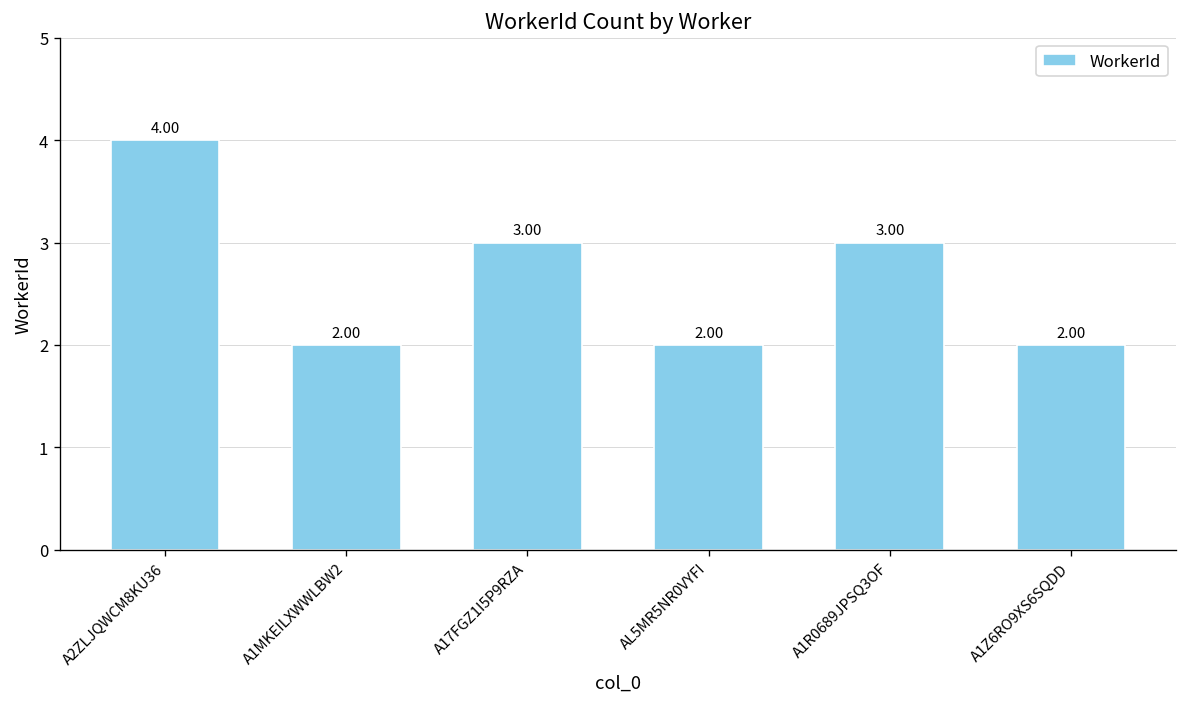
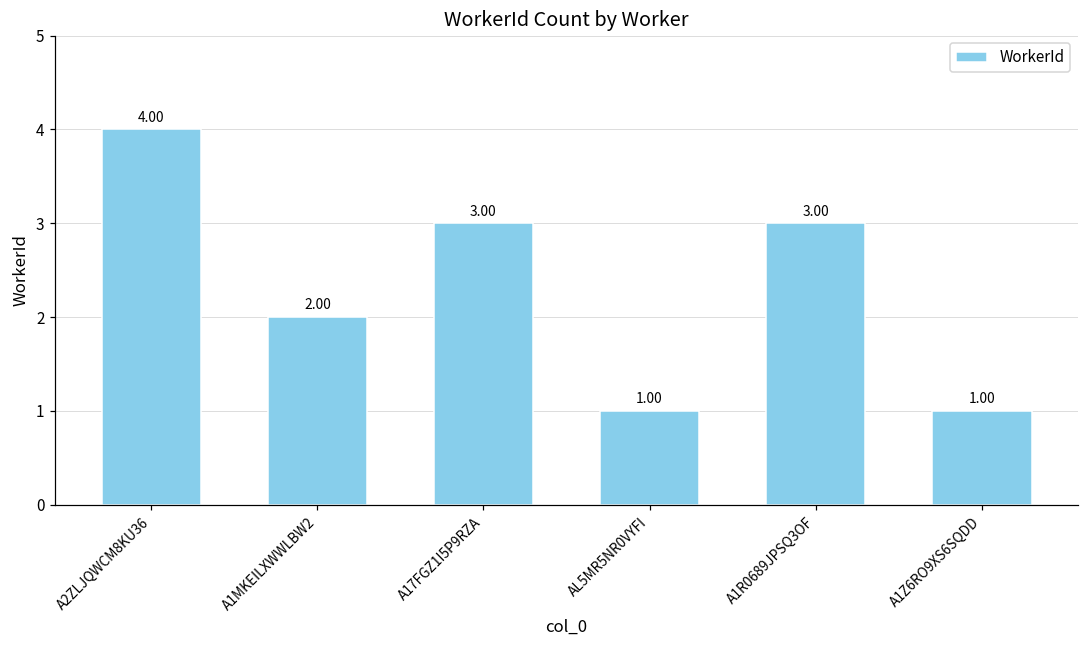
AL5MR5NR0VYFI: 2.00 -> 1.00
A1Z6RO9XS6SQDD: 2.00 -> 1.00
